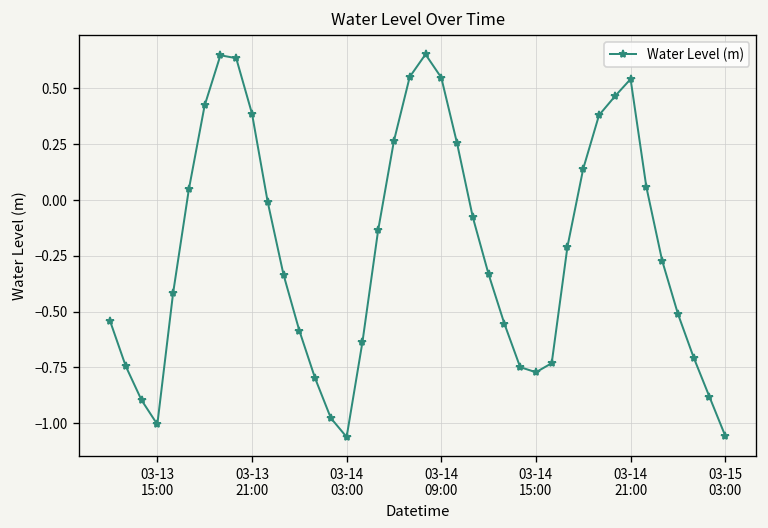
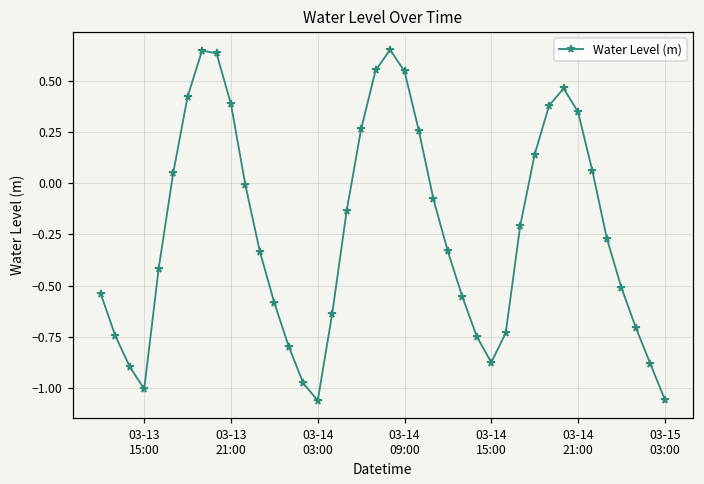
03-14 15:00: -0.77 -> -0.88
03-14 21:00: 0.54 -> 0.35
